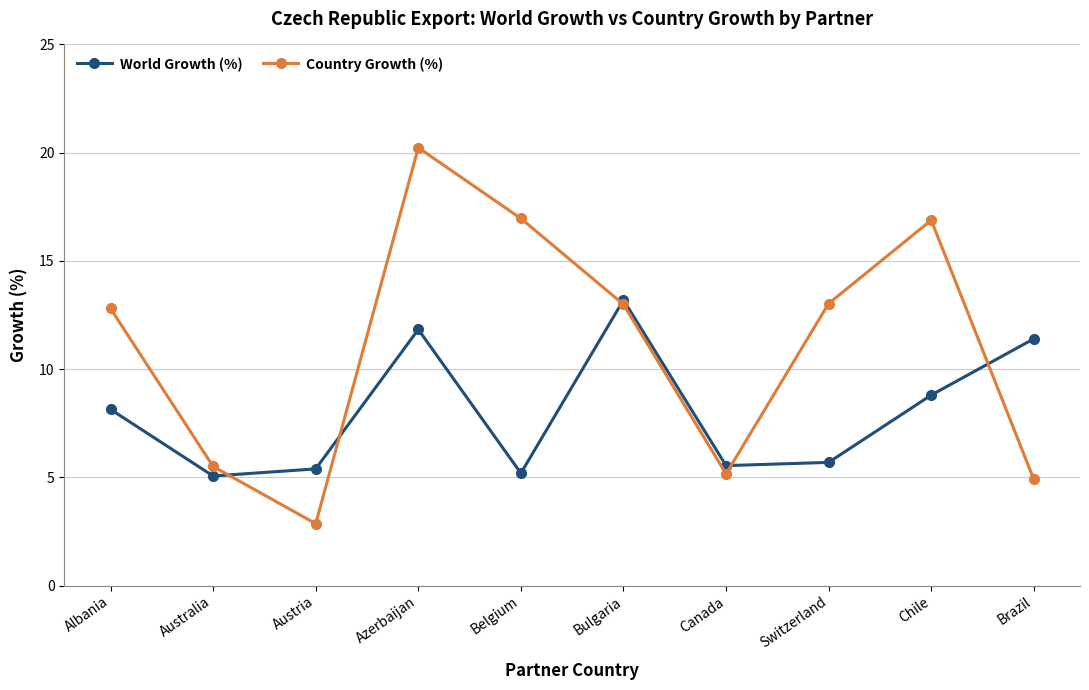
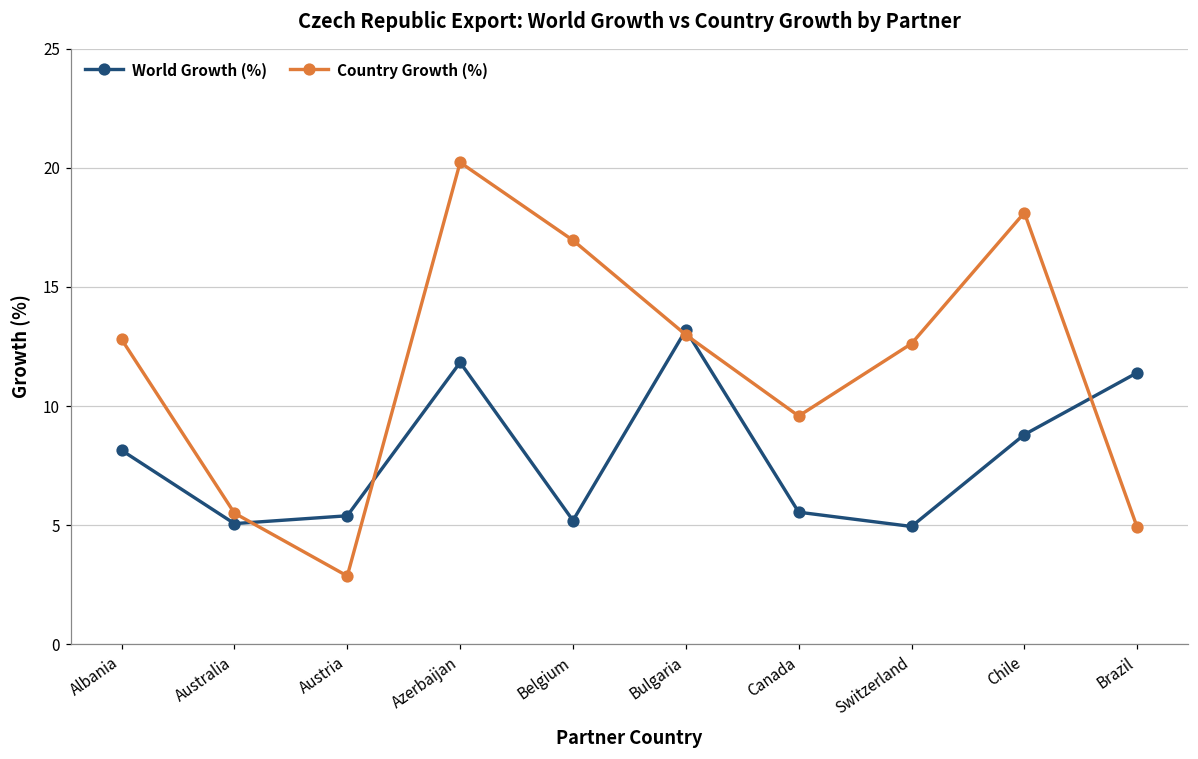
Country Growth (%), Canada: 5.2 -> 9.6
World Growth (%), Switzerland: 5.7 -> 4.9
Country Growth (%), Switzerland: 13.0 -> 12.6
Country Growth (%), Chile: 16.9 -> 18.1
